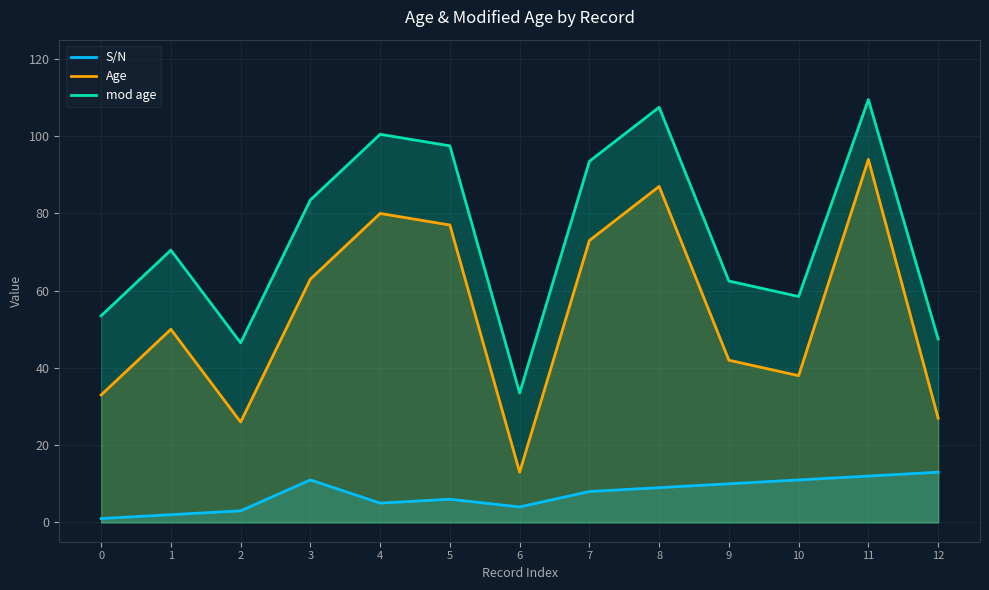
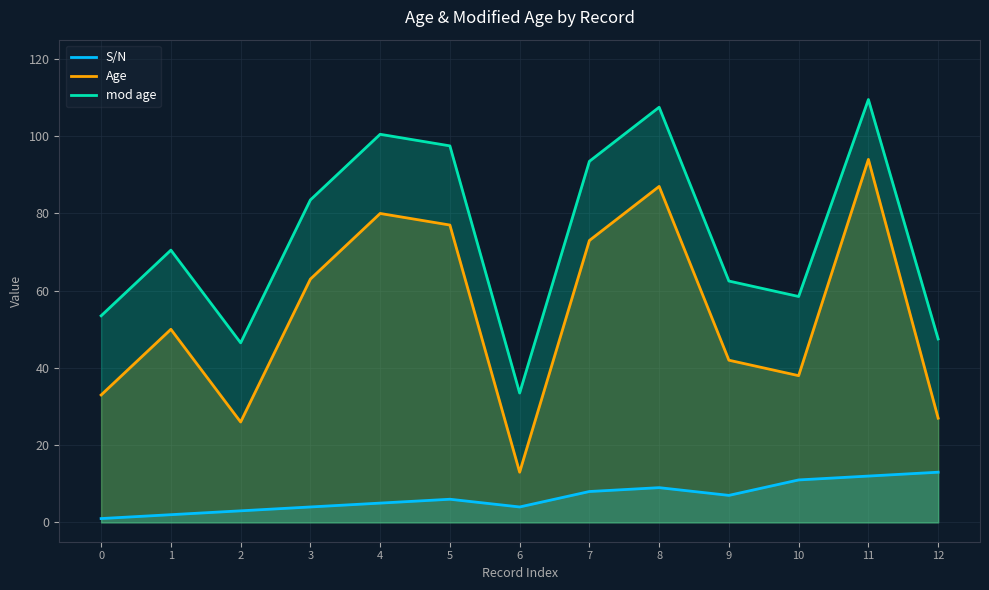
S/N, 3: 11 -> 4
S/N, 9: 10 -> 7
